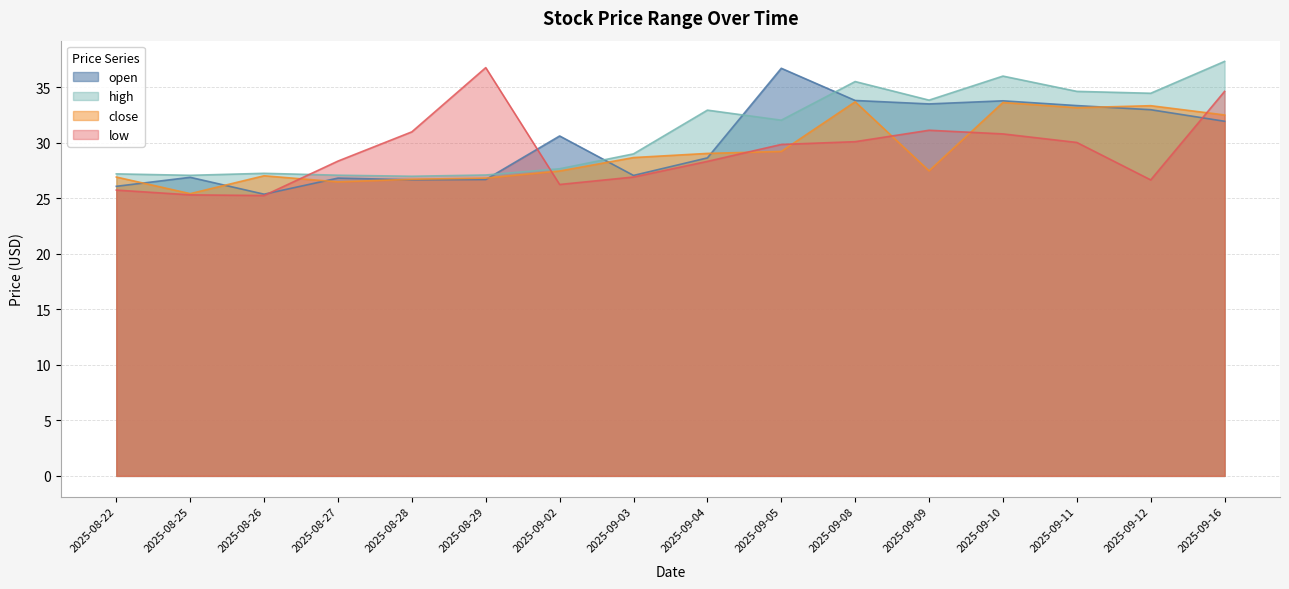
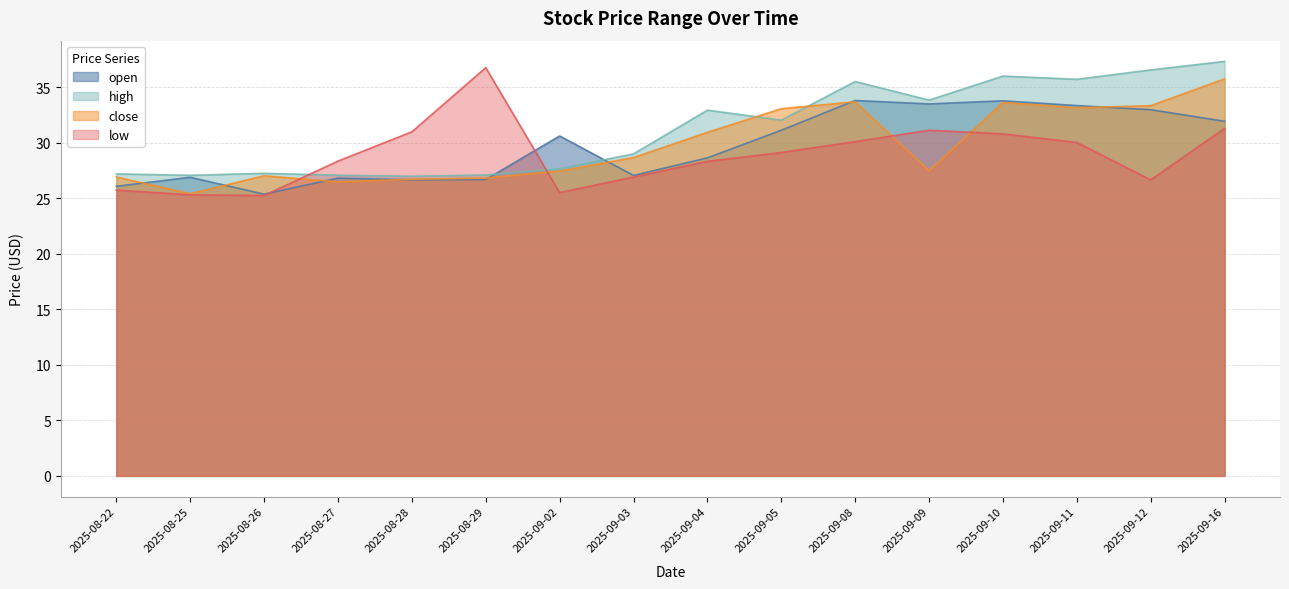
low, 2025-09-02: 26.2 -> 25.5
close, 2025-09-04: 29.0 -> 30.9
open, 2025-09-05: 36.7 -> 31.1
close, 2025-09-05: 29.2 -> 33.1
low, 2025-09-05: 29.9 -> 29.1
high, 2025-09-11: 34.6 -> 35.7
high, 2025-09-12: 34.5 -> 36.6
close, 2025-09-16: 32.5 -> 35.8
low, 2025-09-16: 34.6 -> 31.3
